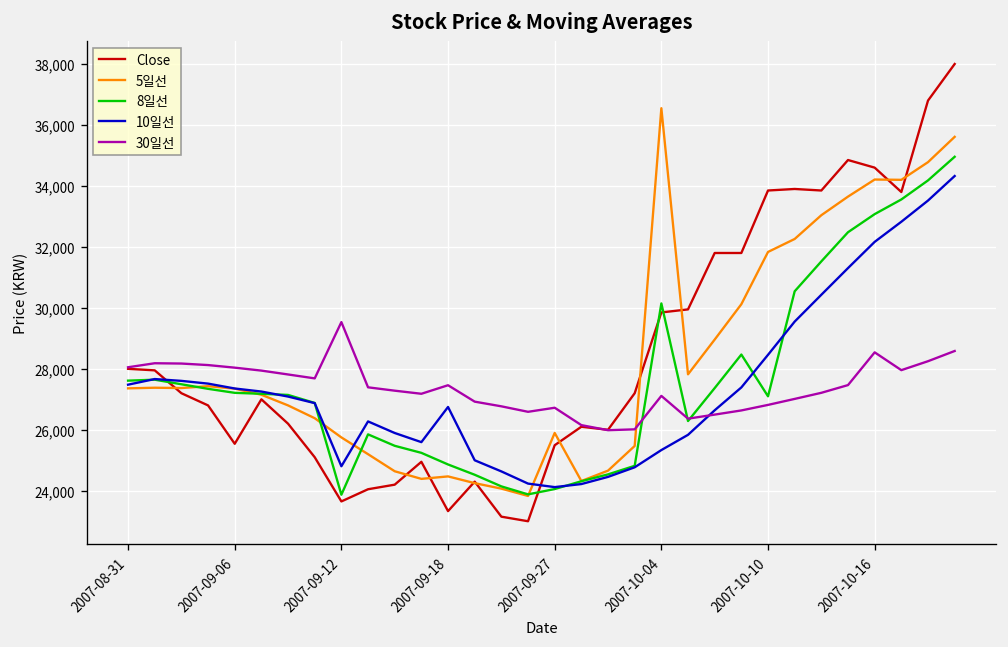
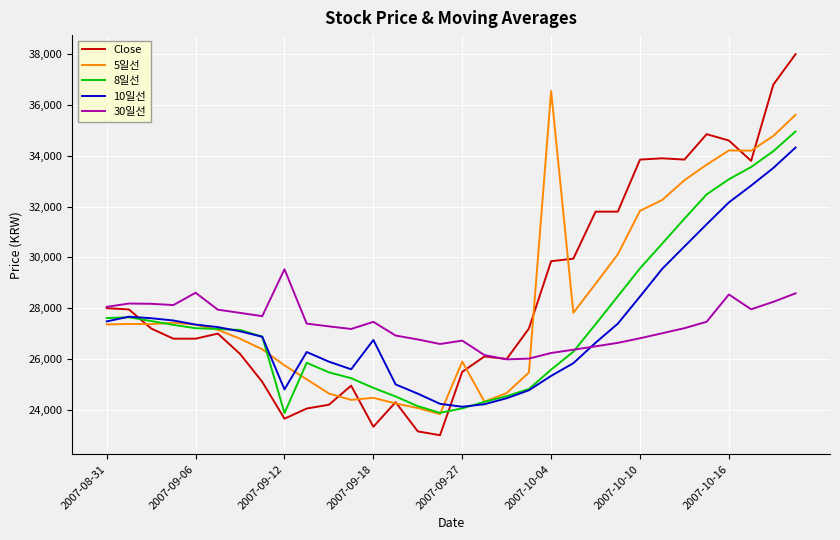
Close, 2007-09-06: 25,500 -> 26,800
30일선, 2007-09-06: 28,000 -> 28,600
8일선, 2007-10-04: 30,100 -> 25,600
30일선, 2007-10-04: 27,100 -> 26,200
8일선, 2007-10-10: 27,100 -> 29,600
